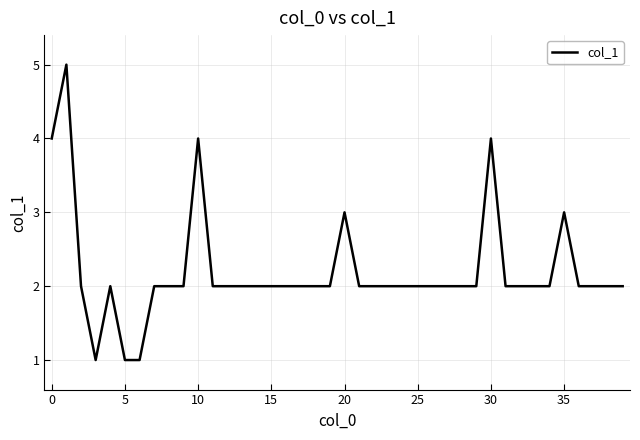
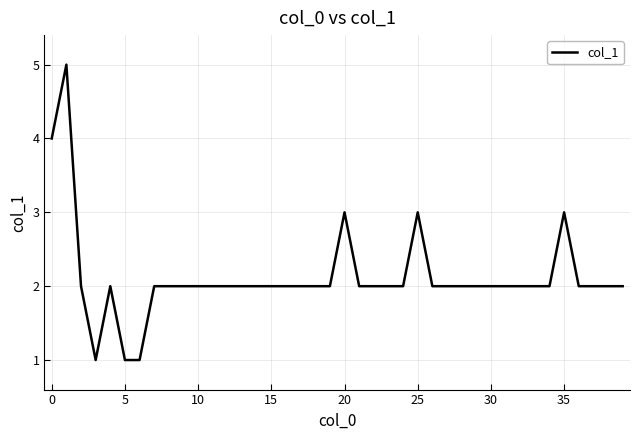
10: 4 -> 2
25: 2 -> 3
30: 4 -> 2
